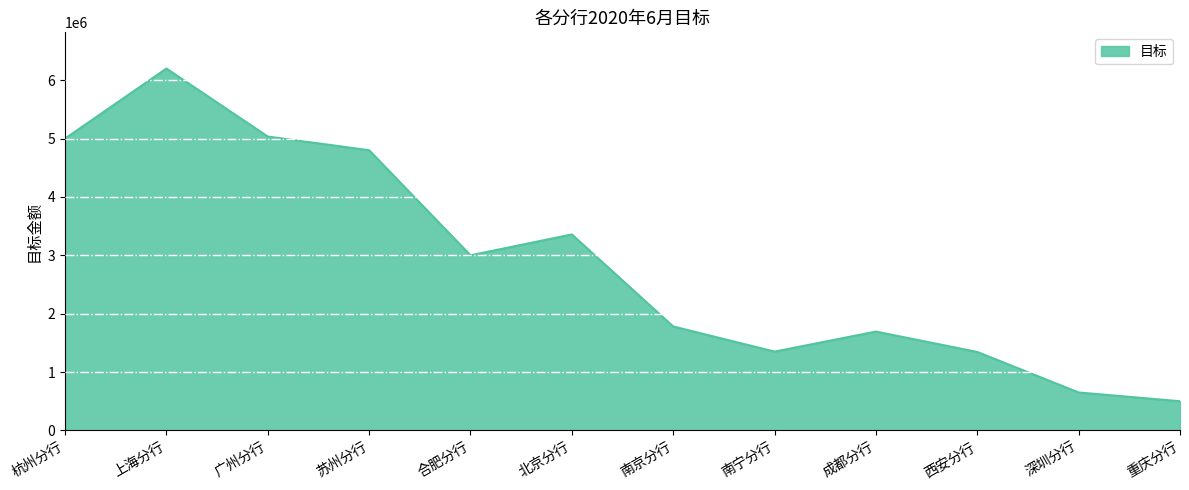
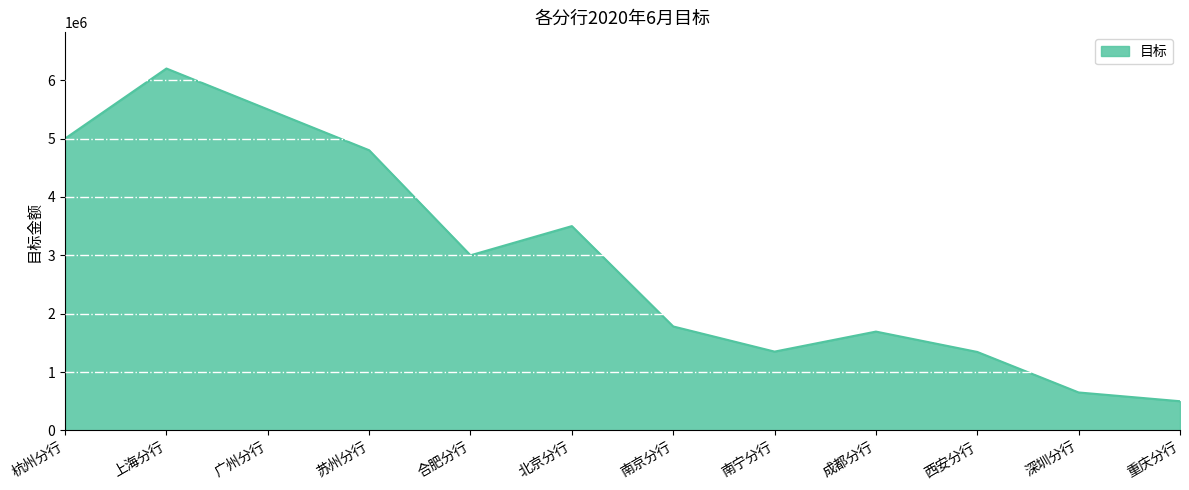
广州分行: 5000000 -> 5500000
北京分行: 3400000 -> 3500000
